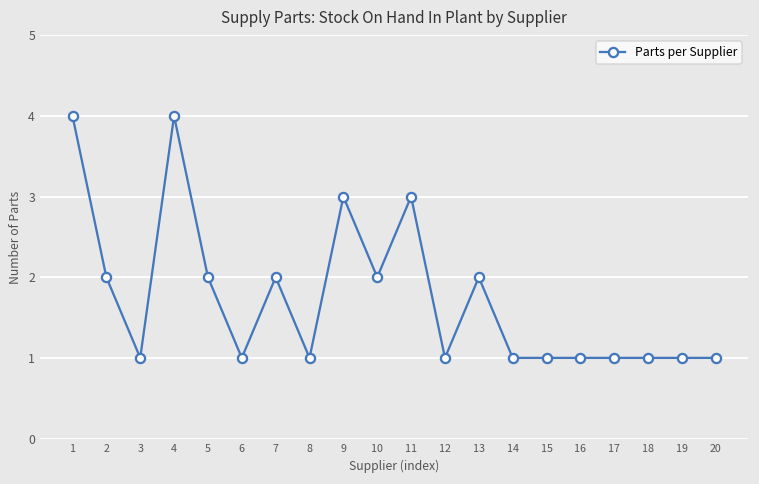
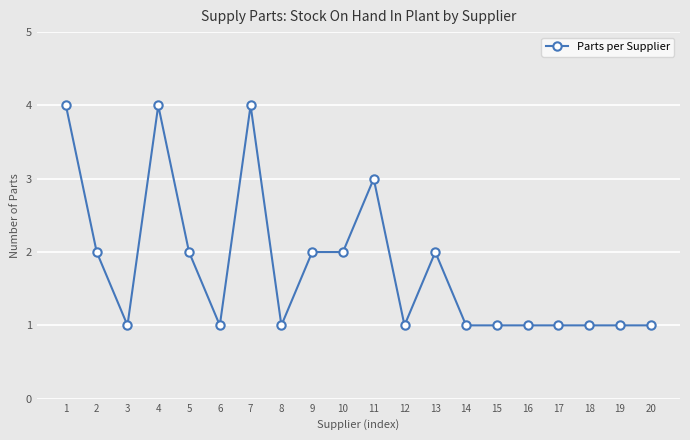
7: 2 -> 4
9: 3 -> 2
